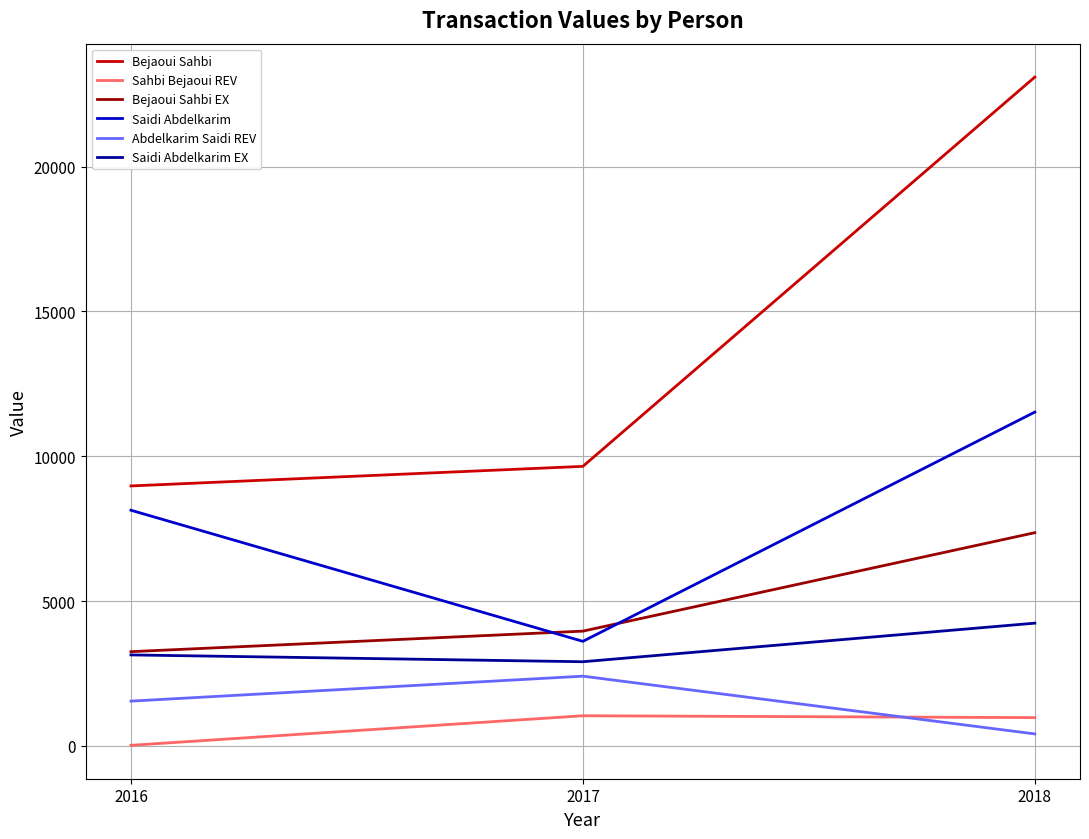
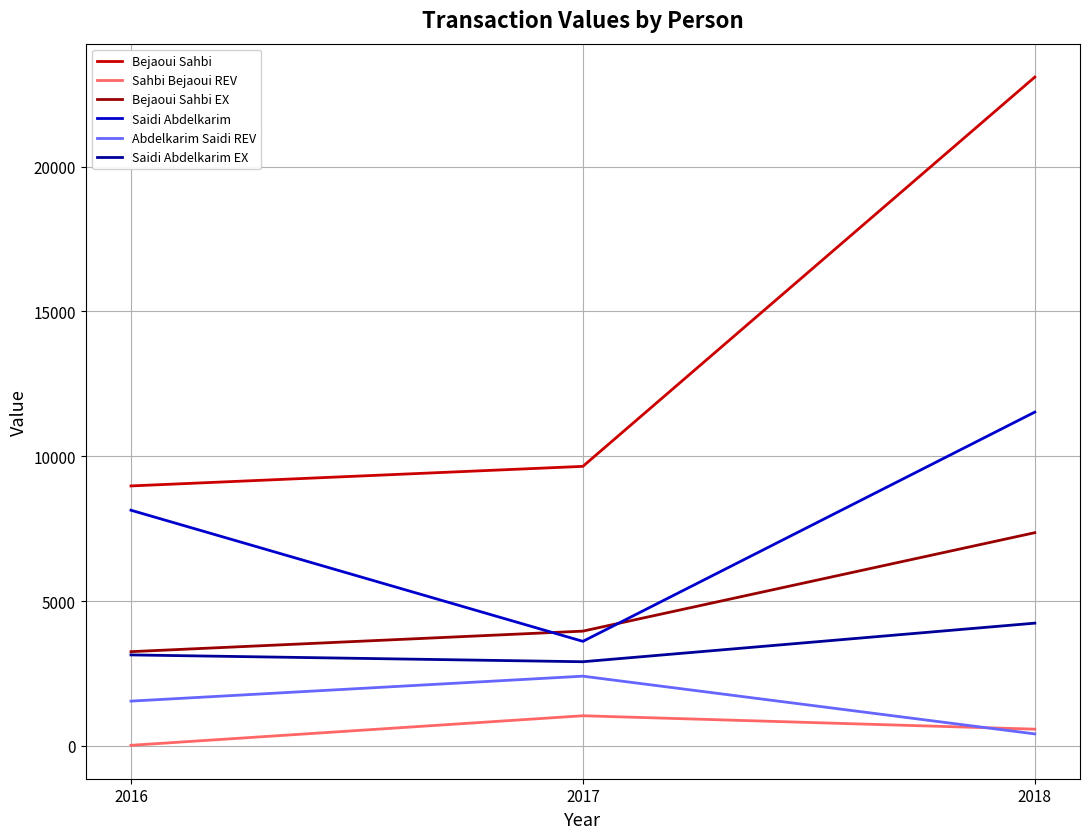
Sahbi Bejaoui REV, 2018: 1000 -> 600
